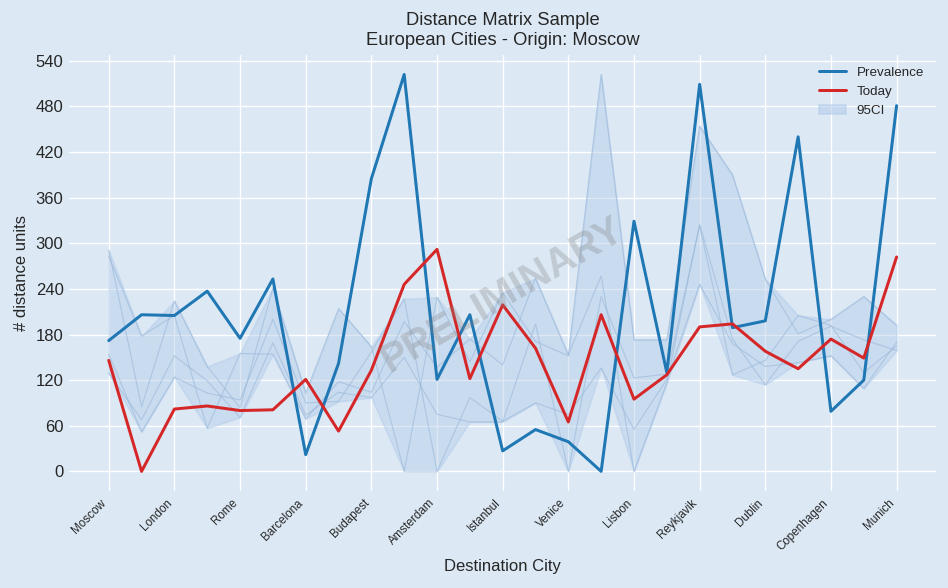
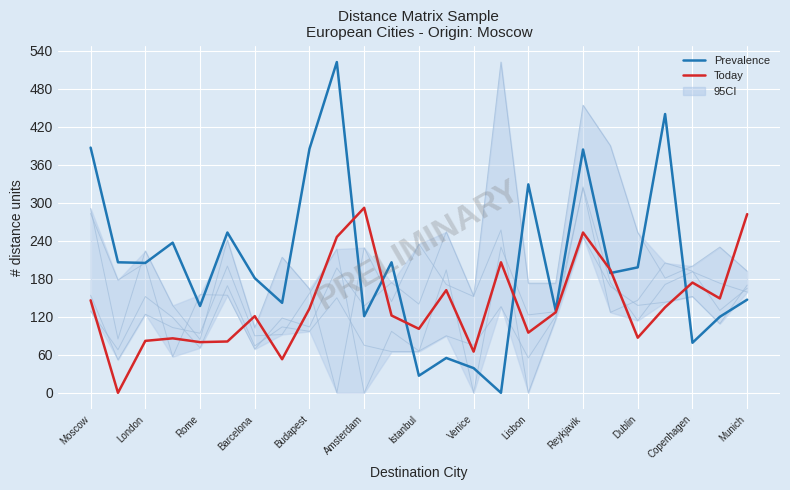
Prevalence, Moscow: 170 -> 390
Prevalence, Rome: 180 -> 140
Prevalence, Barcelona: 20 -> 180
Today, Istanbul: 220 -> 100
Prevalence, Reykjavik: 510 -> 380
Today, Reykjavik: 190 -> 250
Today, Dublin: 160 -> 90
Prevalence, Munich: 480 -> 150
